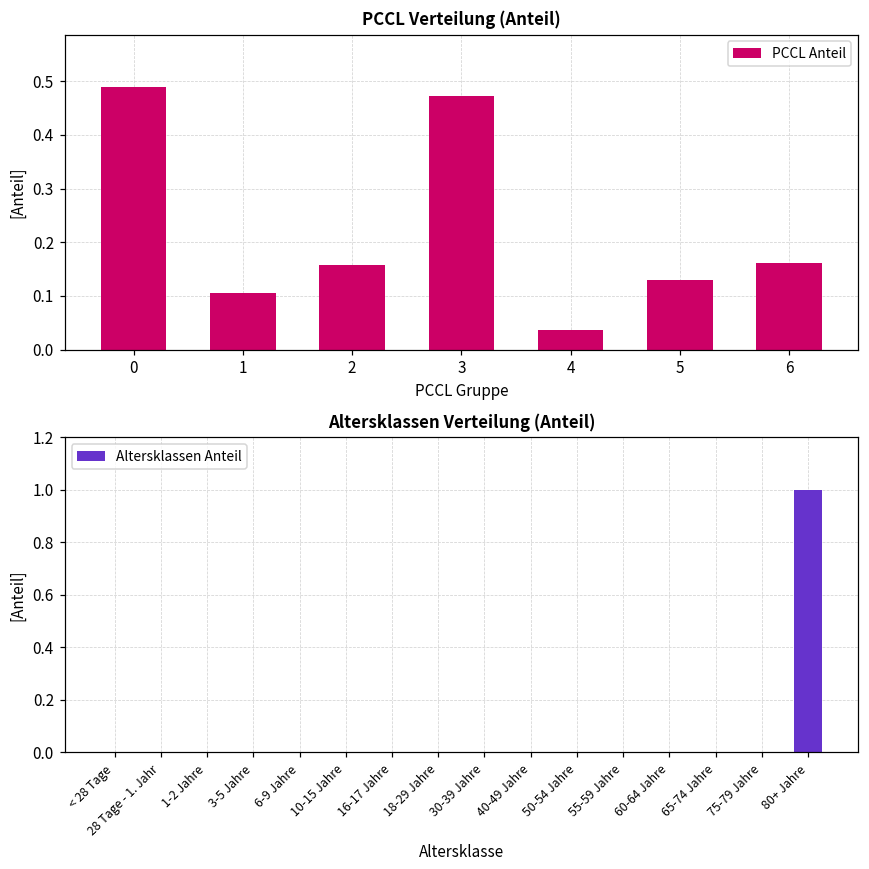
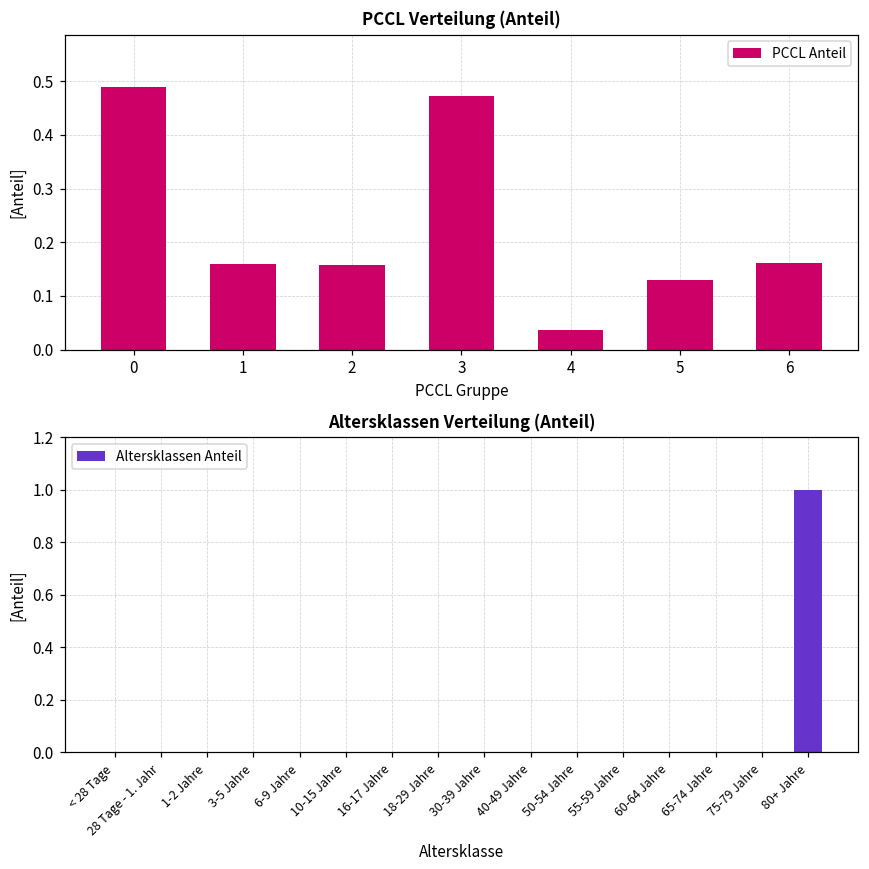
PCCL Verteilung (Anteil), 1: 0.11 -> 0.16
